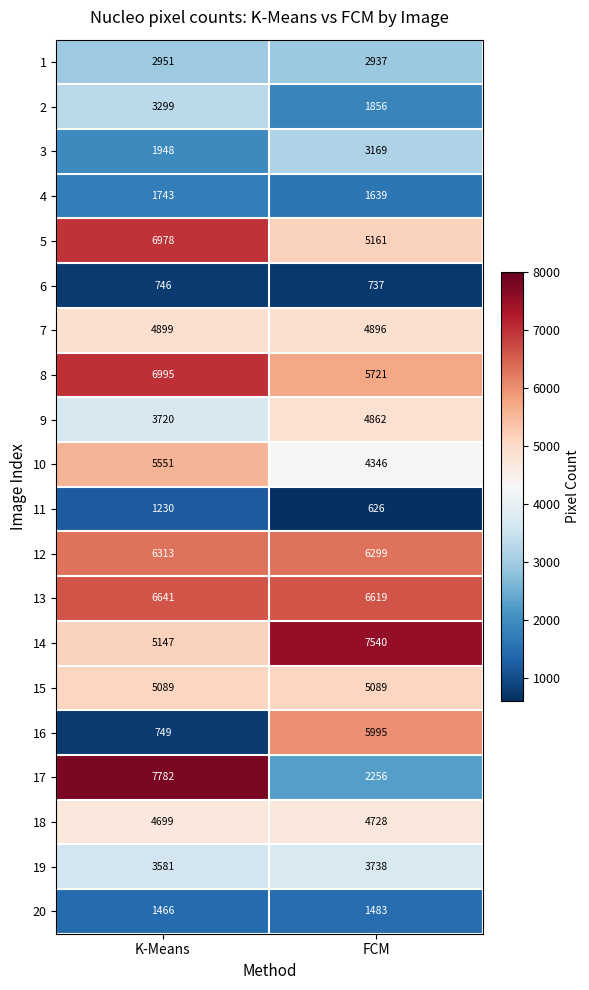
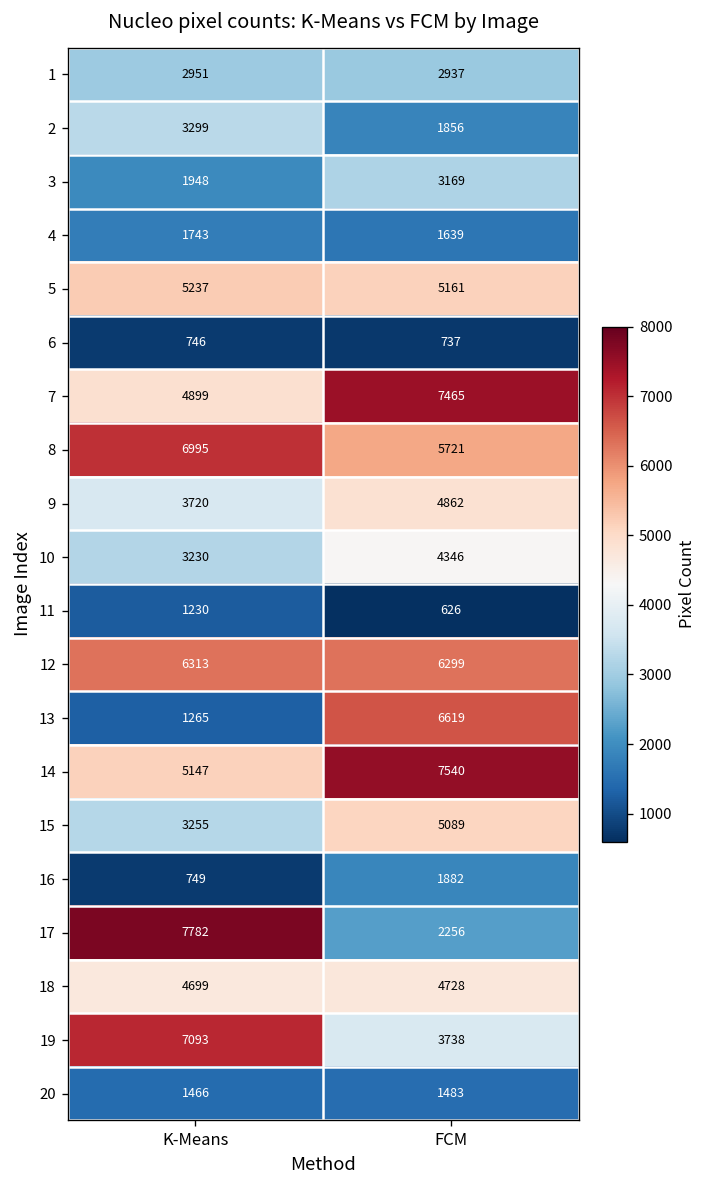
5, K-Means: 6978 -> 5237
7, FCM: 4896 -> 7465
10, K-Means: 5551 -> 3230
13, K-Means: 6641 -> 1265
15, K-Means: 5089 -> 3255
16, FCM: 5995 -> 1882
19, K-Means: 3581 -> 7093
